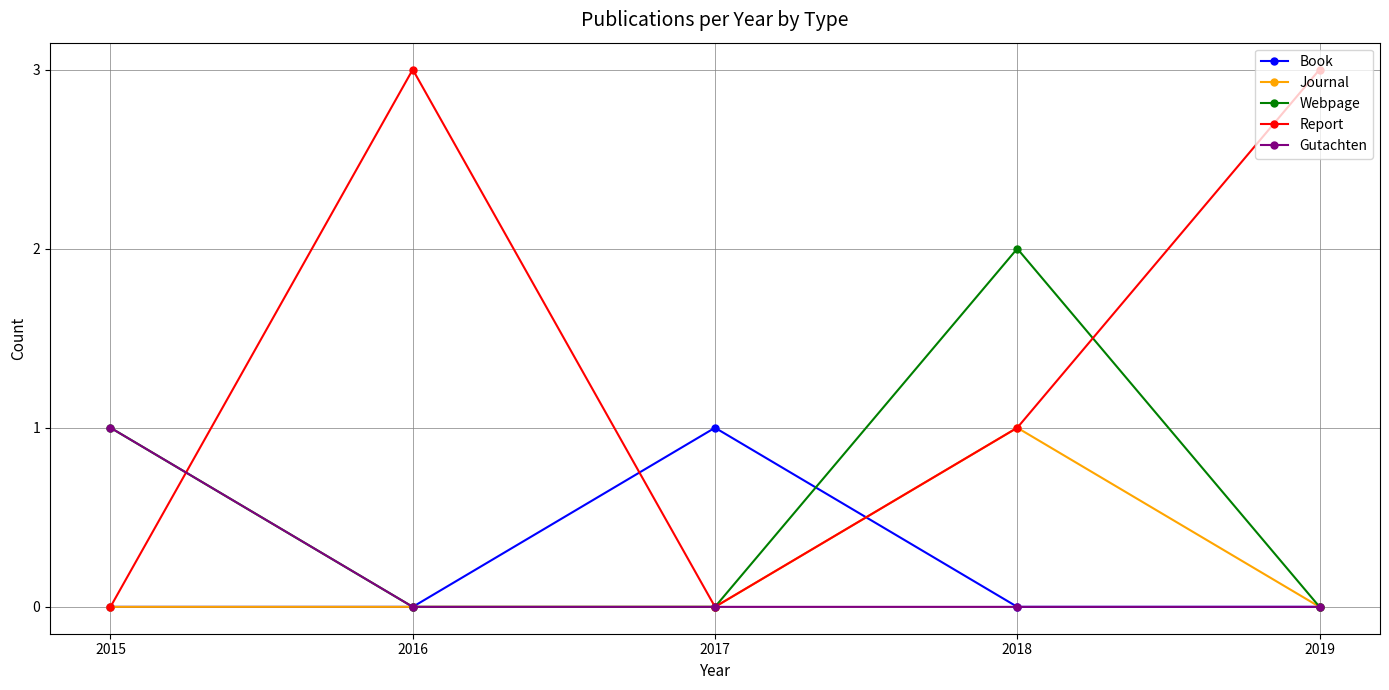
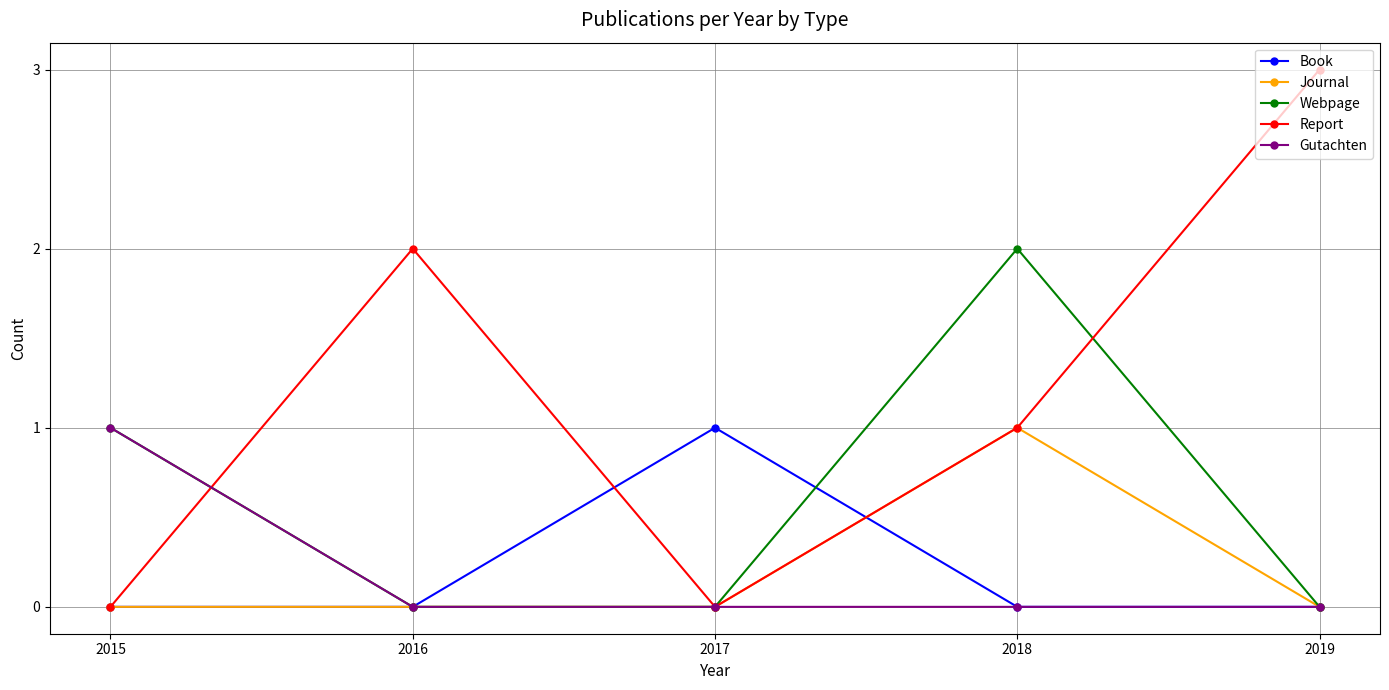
Report, 2016: 3 -> 2
